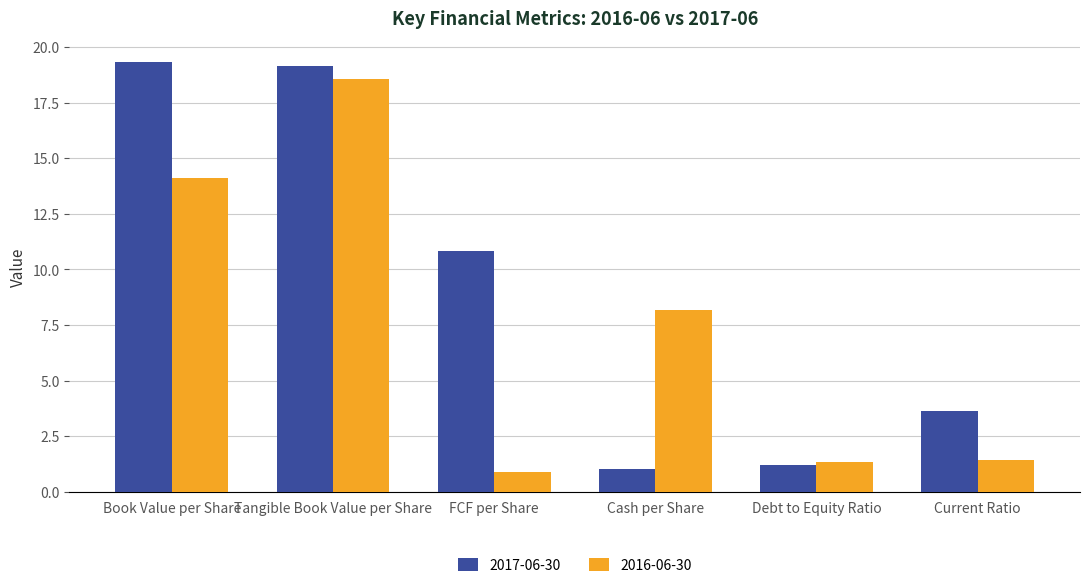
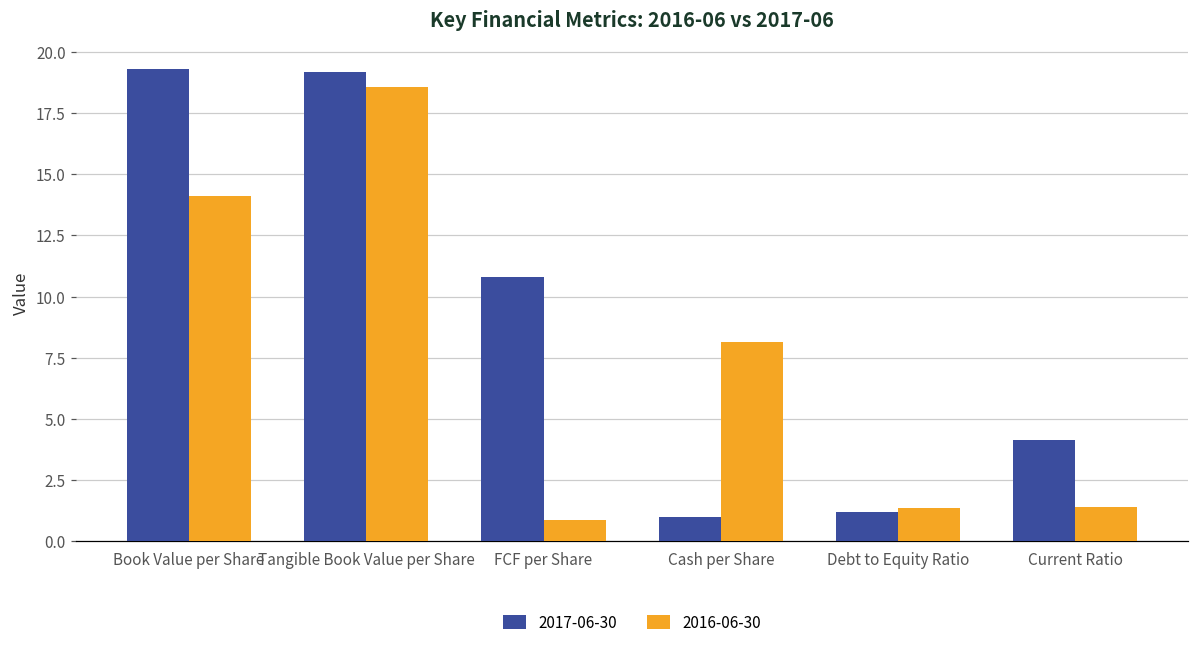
2017-06-30, Current Ratio: 3.6 -> 4.2
